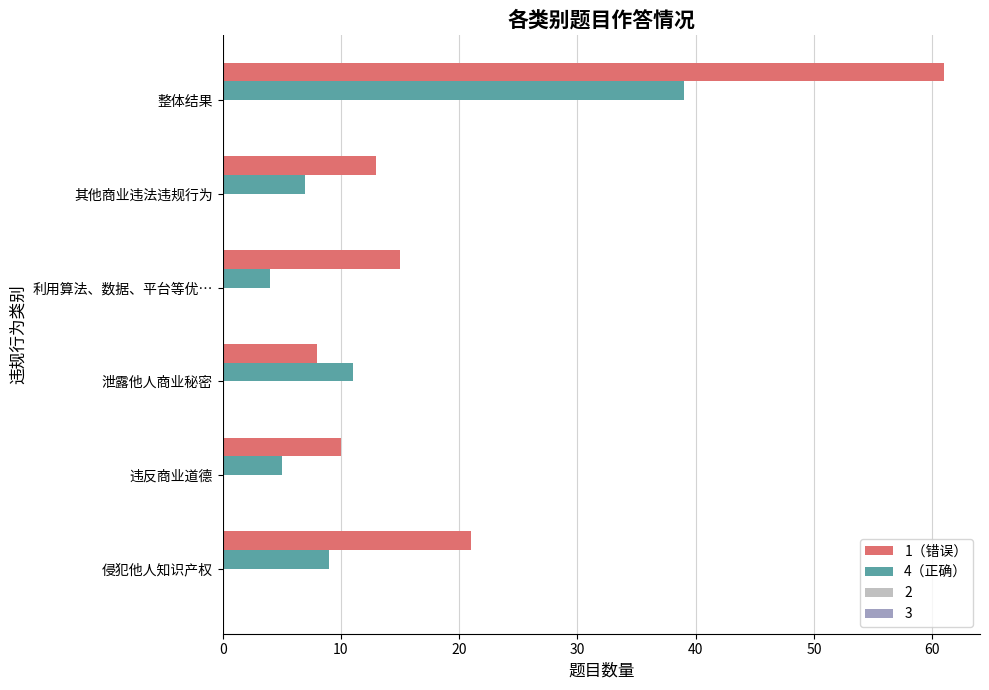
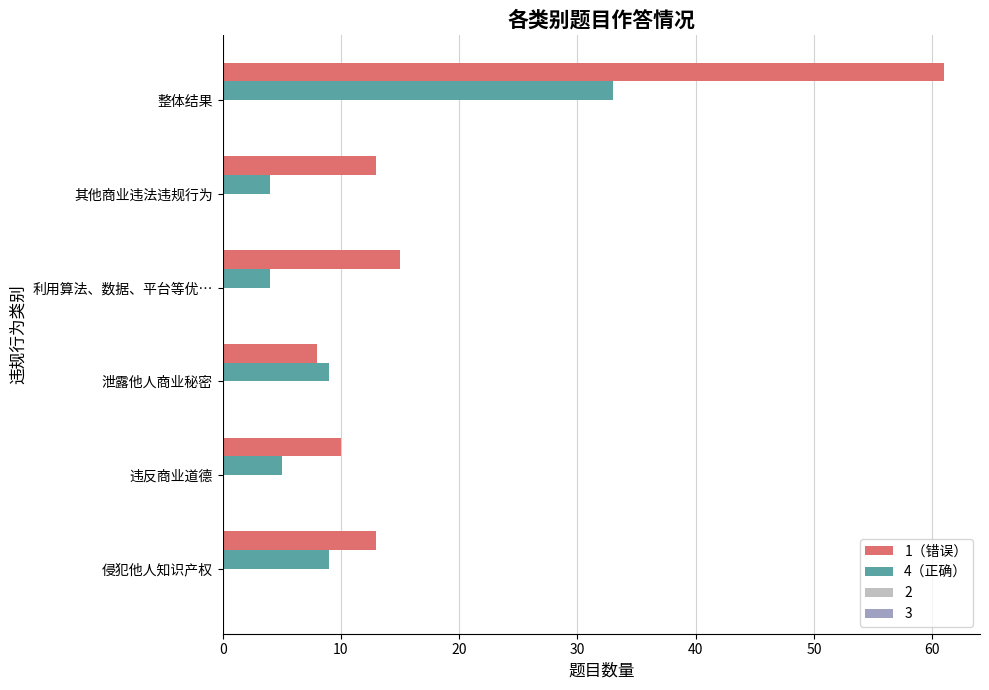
4（正确）, 整体结果: 39 -> 33
4（正确）, 其他商业违法违规行为: 7 -> 4
4（正确）, 泄露他人商业秘密: 11 -> 9
1（错误）, 侵犯他人知识产权: 21 -> 13
